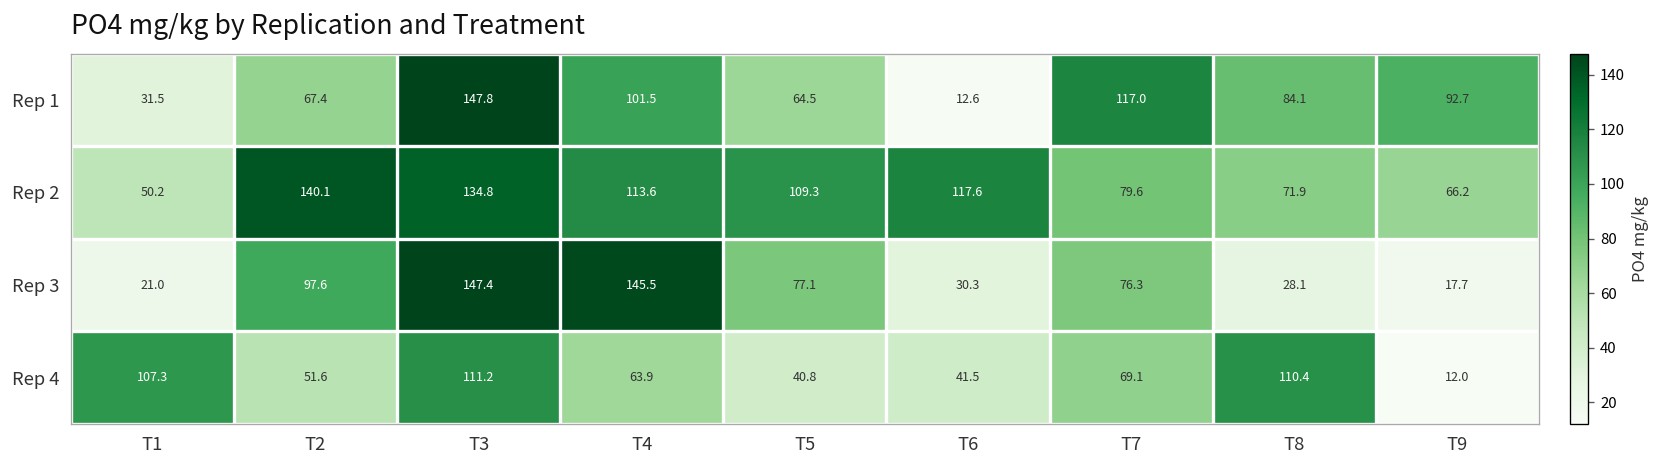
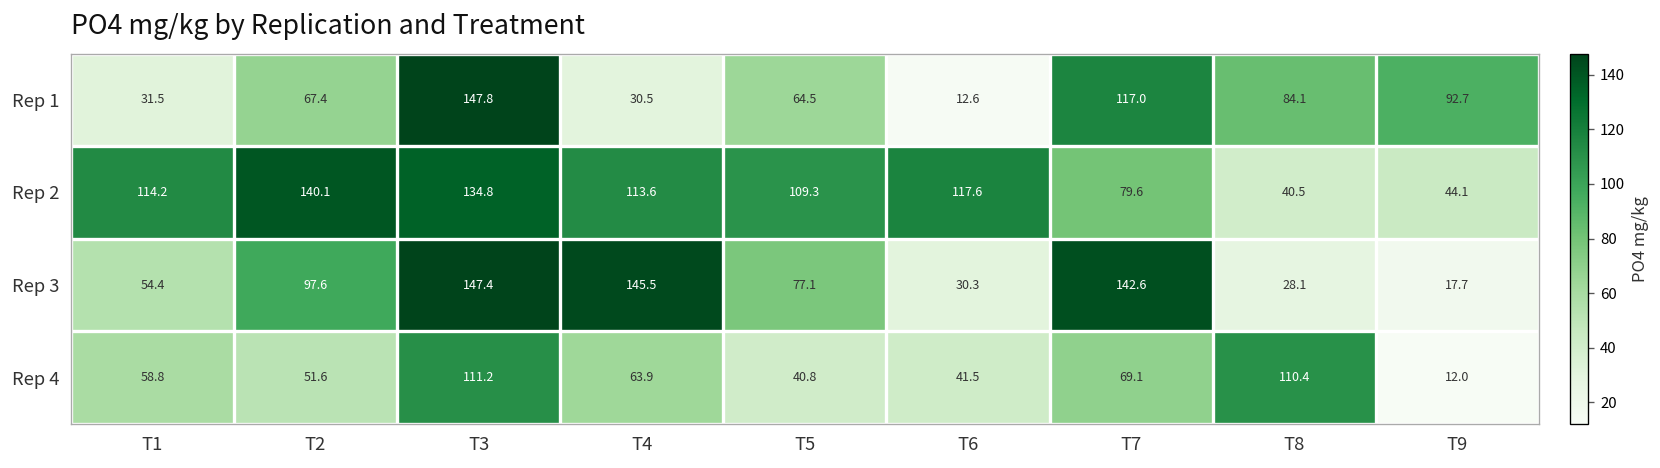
Rep 1, T4: 101.5 -> 30.5
Rep 2, T1: 50.2 -> 114.2
Rep 2, T8: 71.9 -> 40.5
Rep 2, T9: 66.2 -> 44.1
Rep 3, T1: 21.0 -> 54.4
Rep 3, T7: 76.3 -> 142.6
Rep 4, T1: 107.3 -> 58.8
